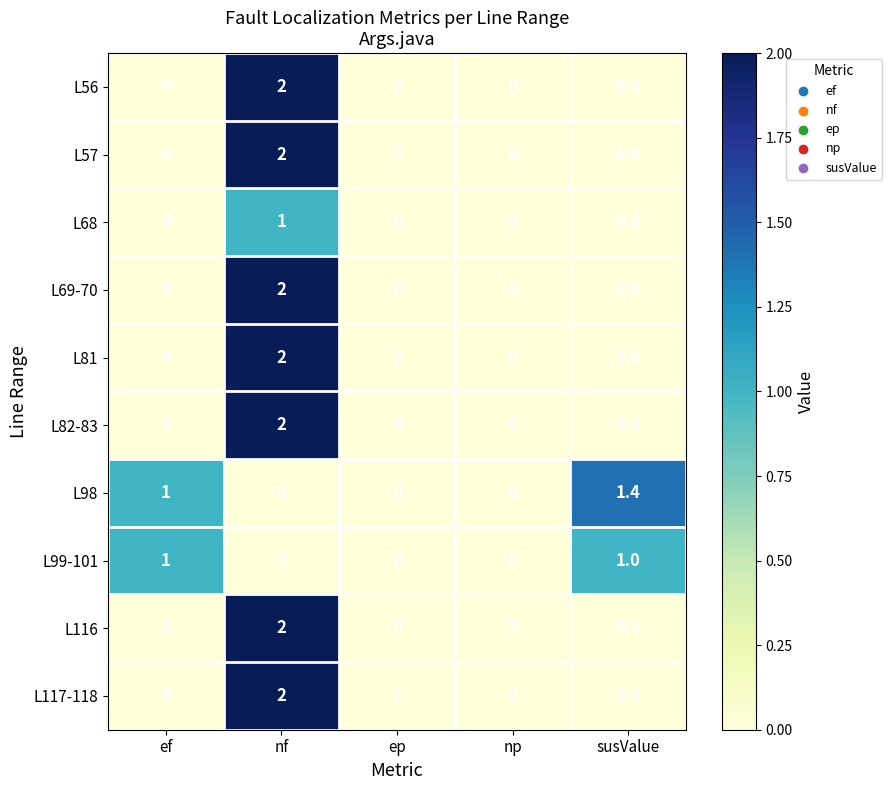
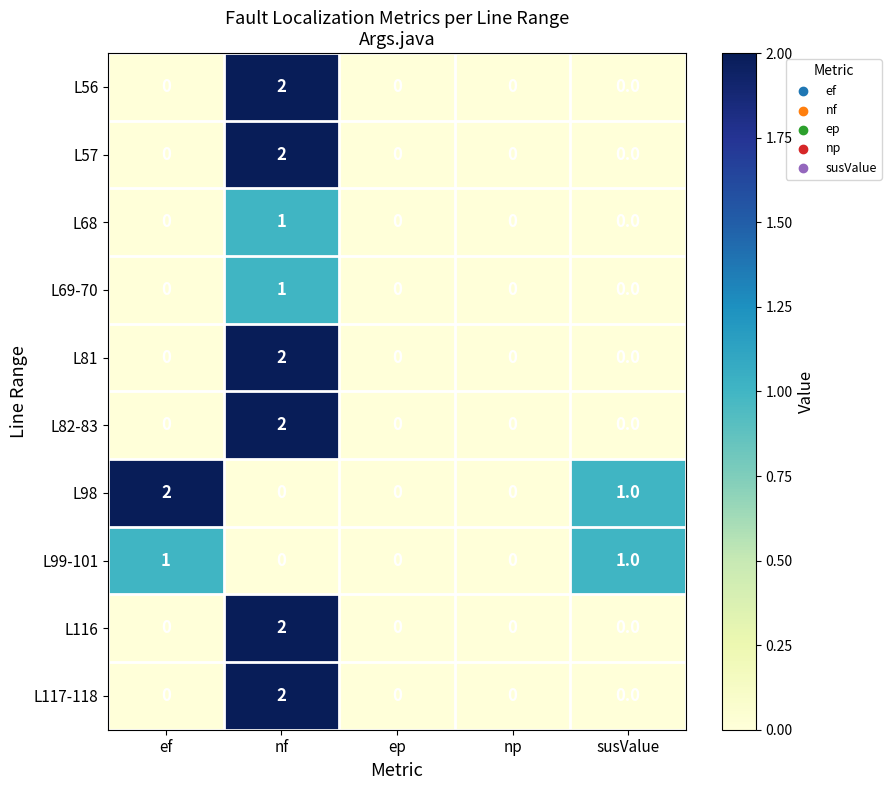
L69-70, nf: 2 -> 1
L98, ef: 1 -> 2
L98, susValue: 1.4 -> 1.0
